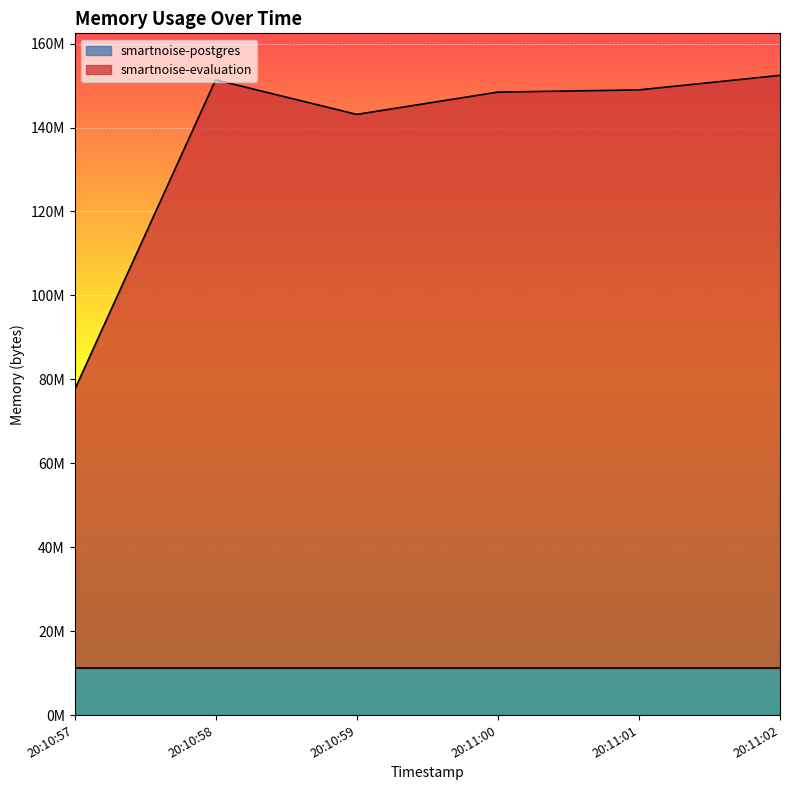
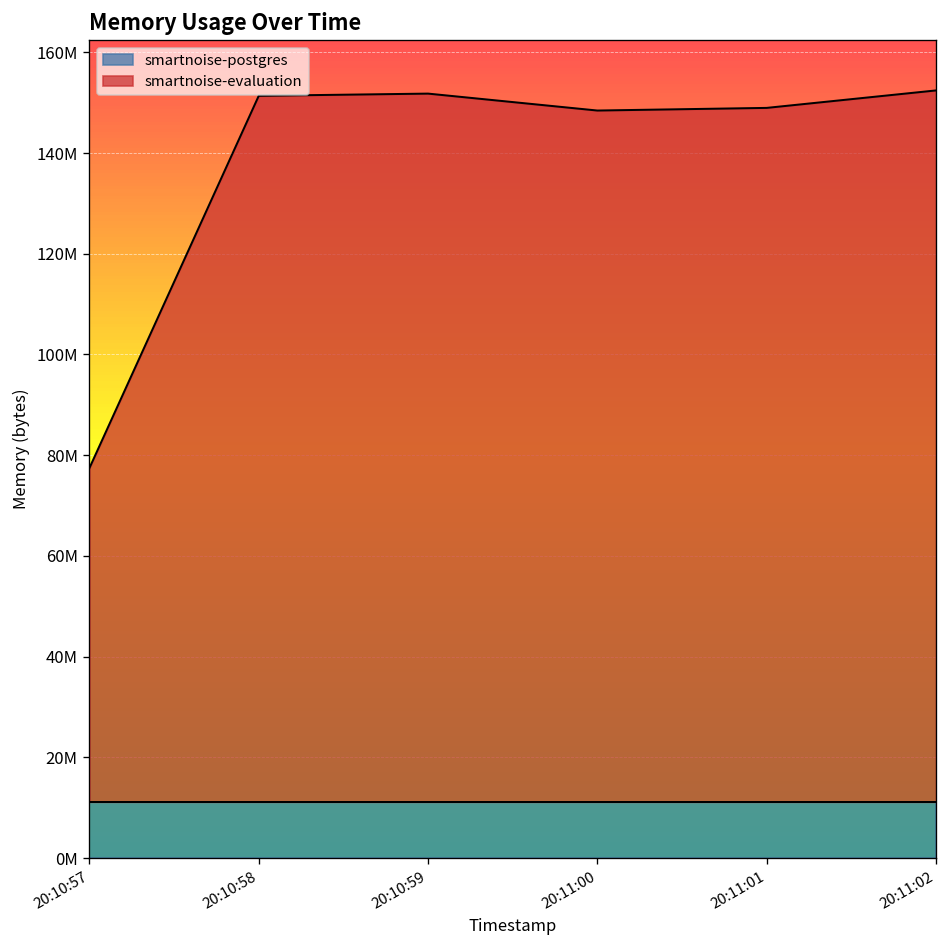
smartnoise-evaluation, 20:10:59: 143000000 -> 152000000
